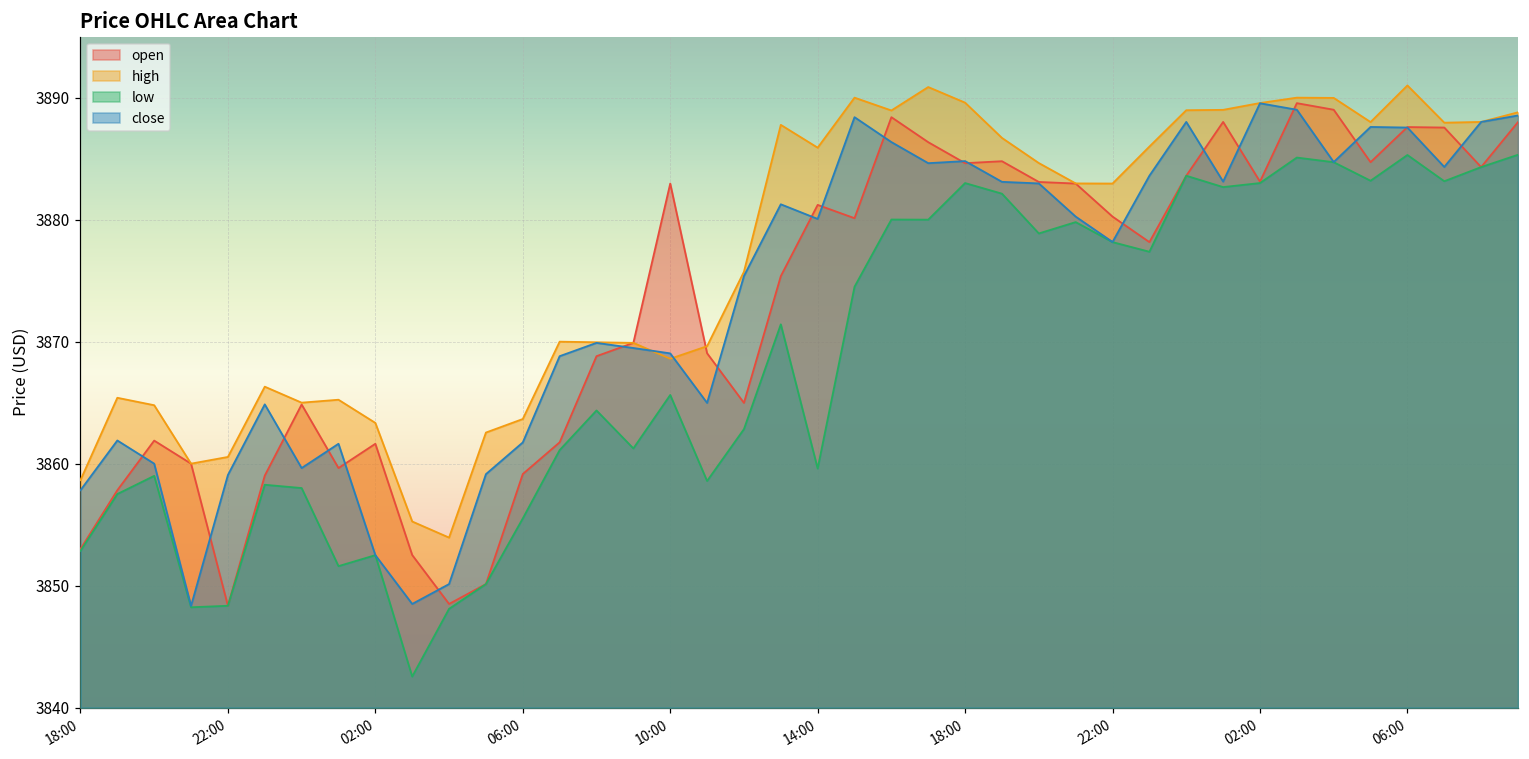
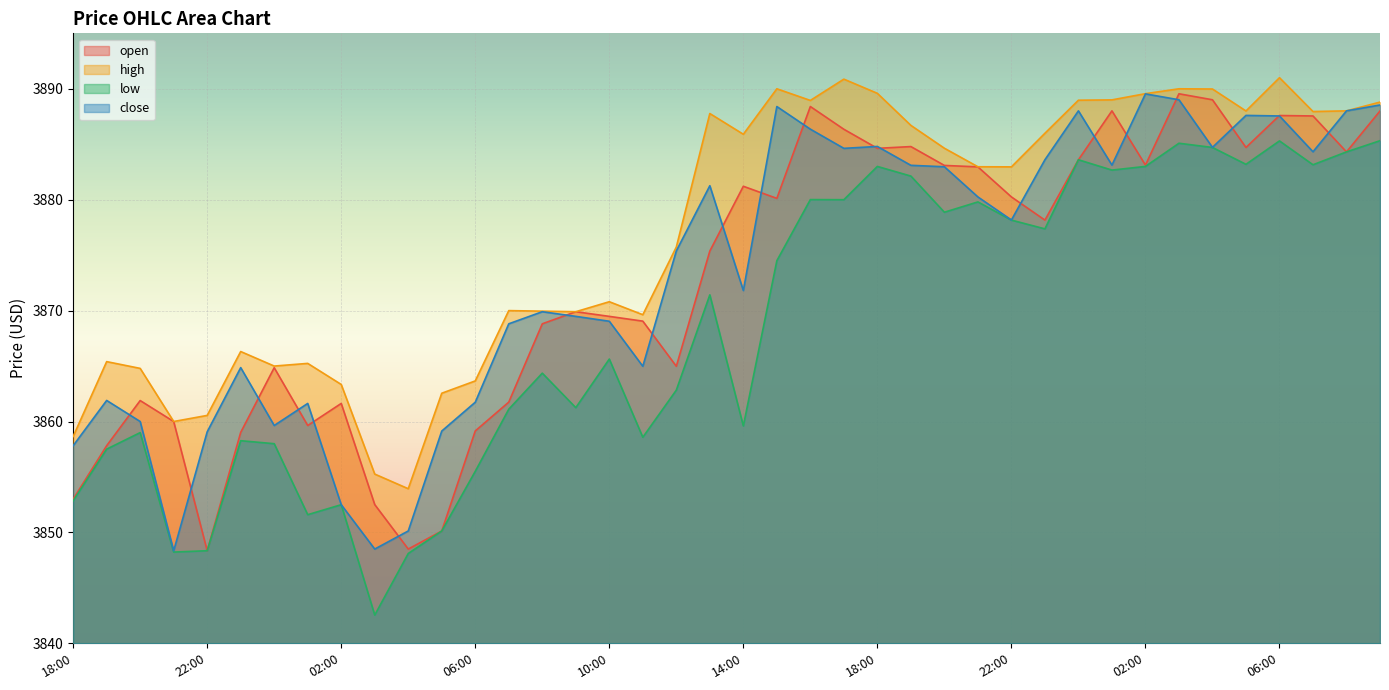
open, 10:00: 3883.0 -> 3869.5
high, 10:00: 3868.6 -> 3870.8
close, 14:00: 3880.1 -> 3871.8
